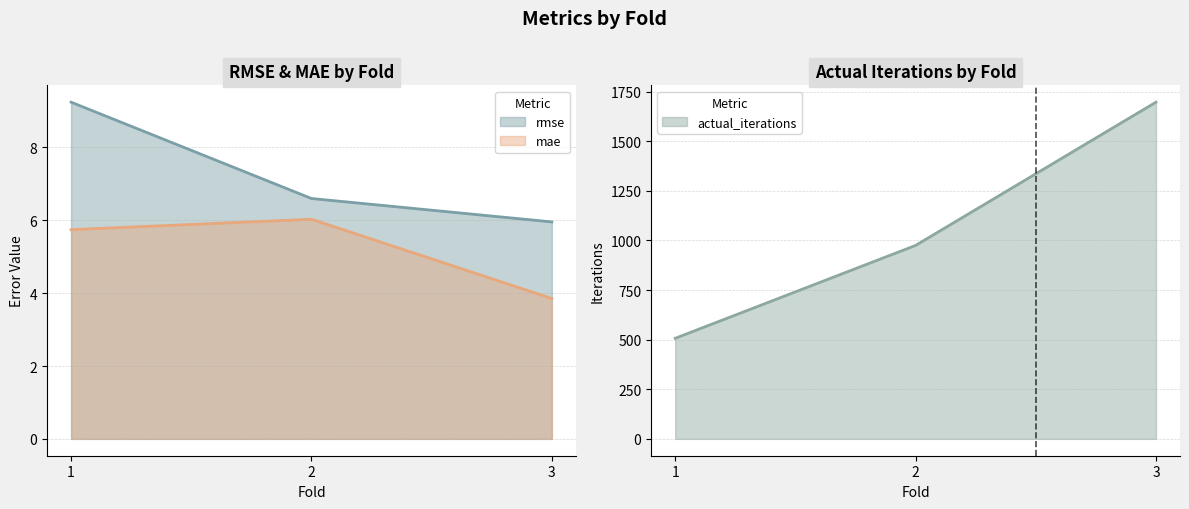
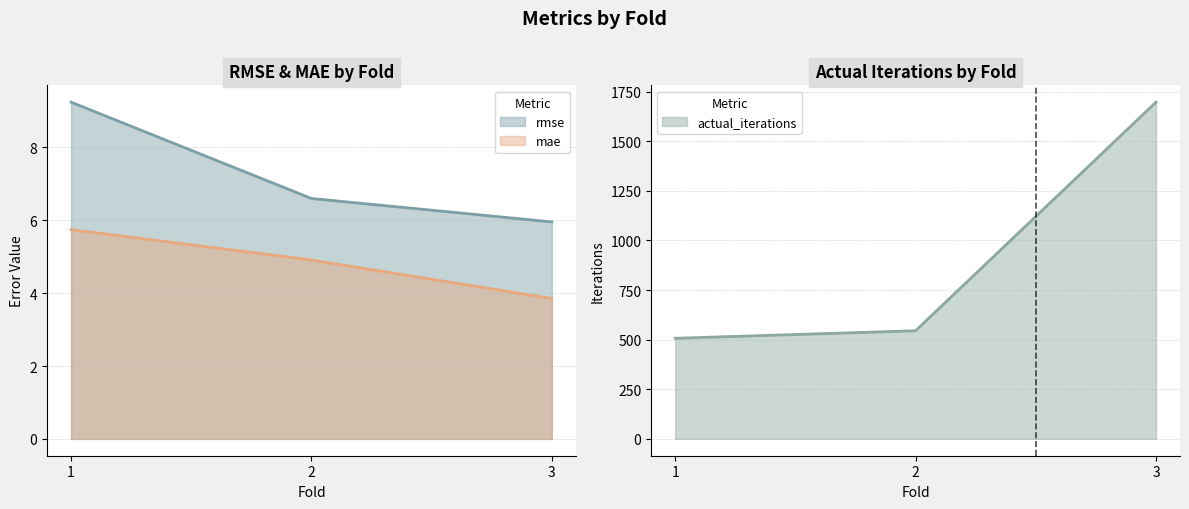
RMSE & MAE by Fold, mae, 2: 6.0 -> 4.9
Actual Iterations by Fold, 2: 980 -> 550
